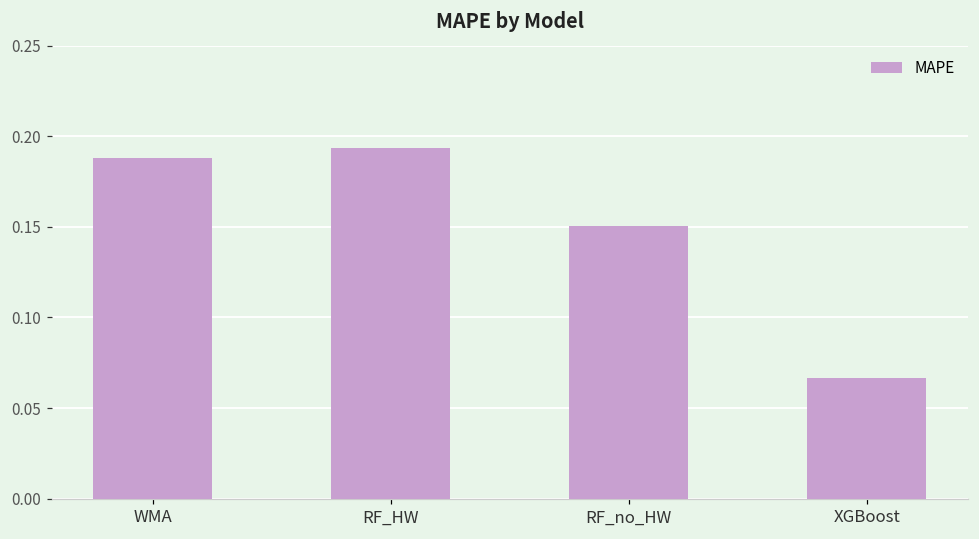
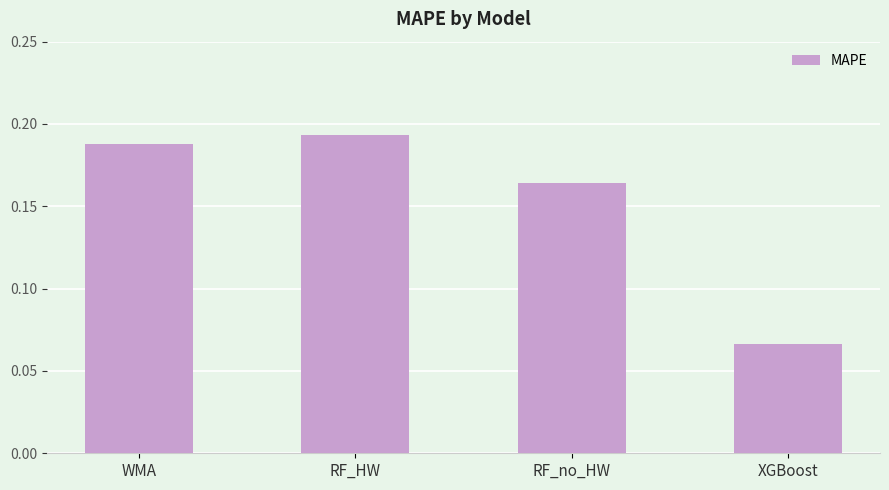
RF_no_HW: 0.151 -> 0.164
